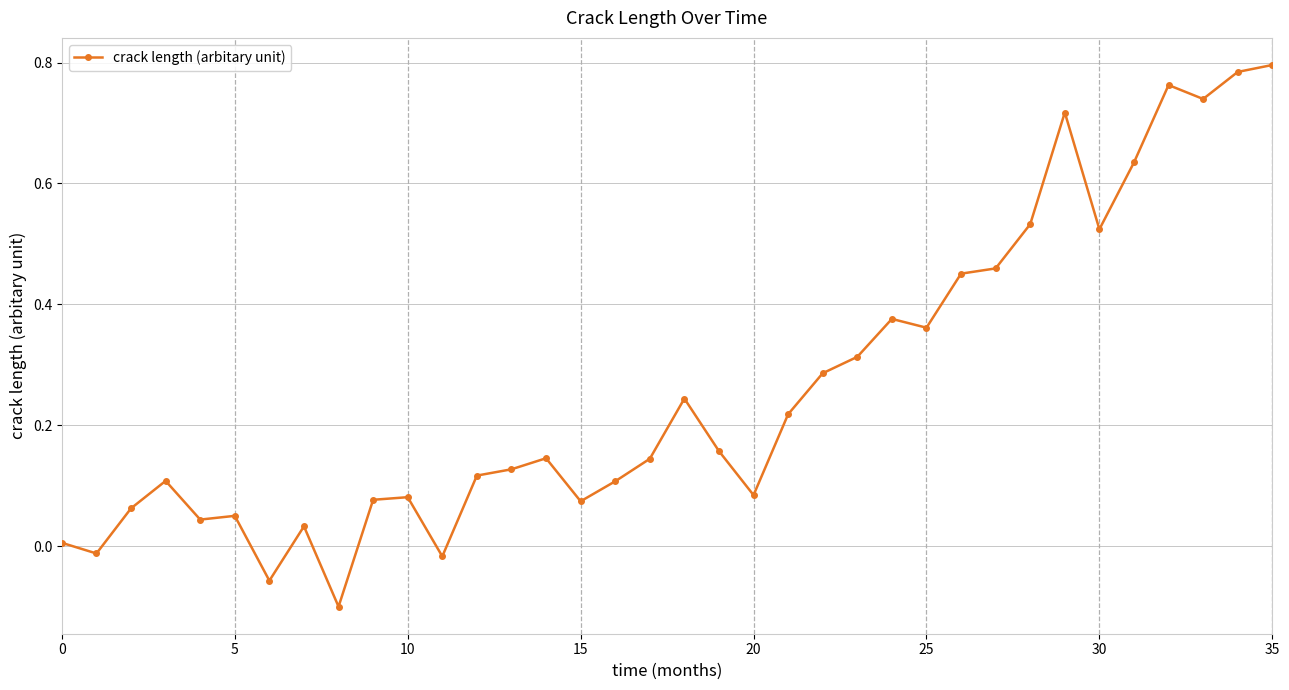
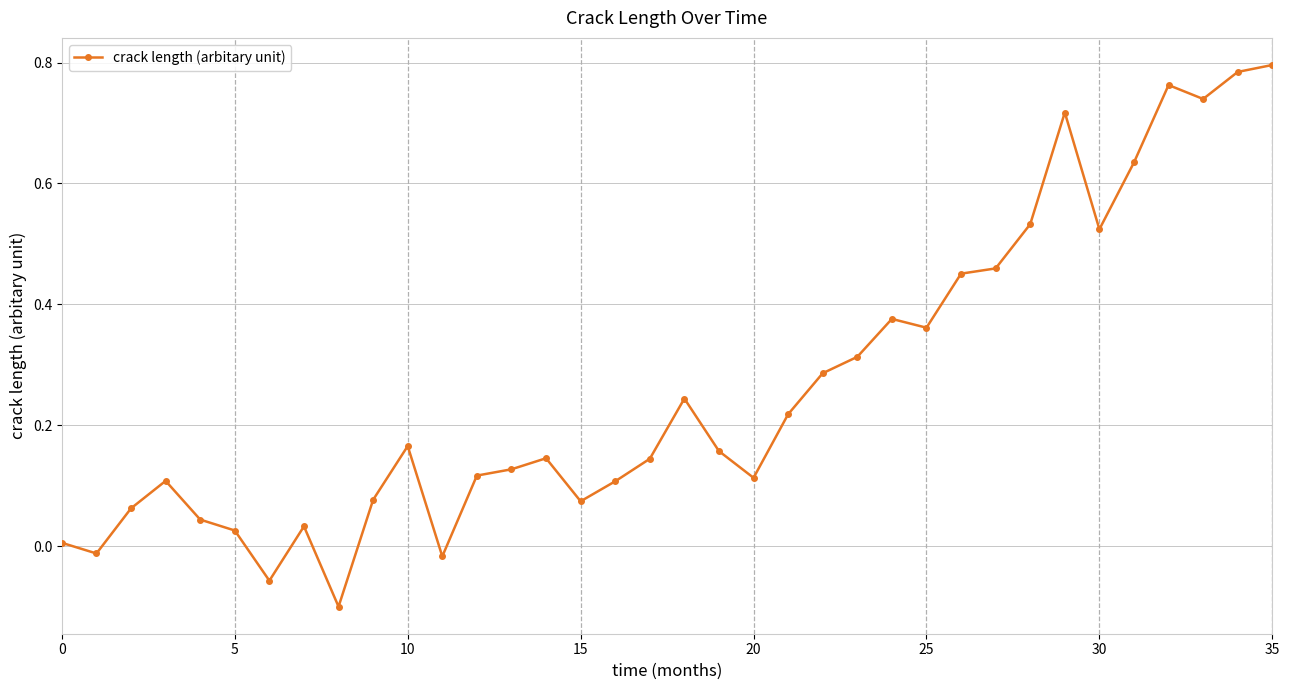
5: 0.05 -> 0.03
10: 0.08 -> 0.17
20: 0.08 -> 0.11
